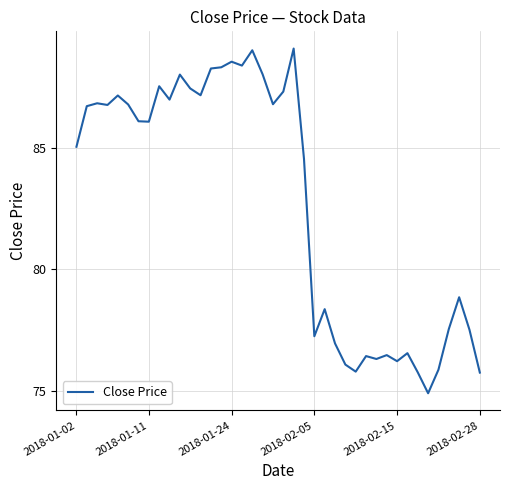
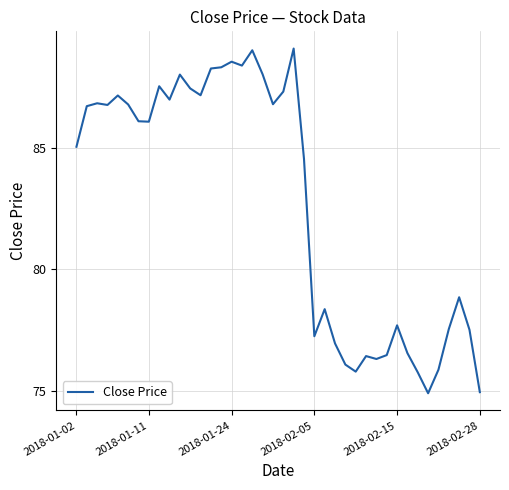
2018-02-15: 76.2 -> 77.7
2018-02-28: 75.7 -> 74.9
